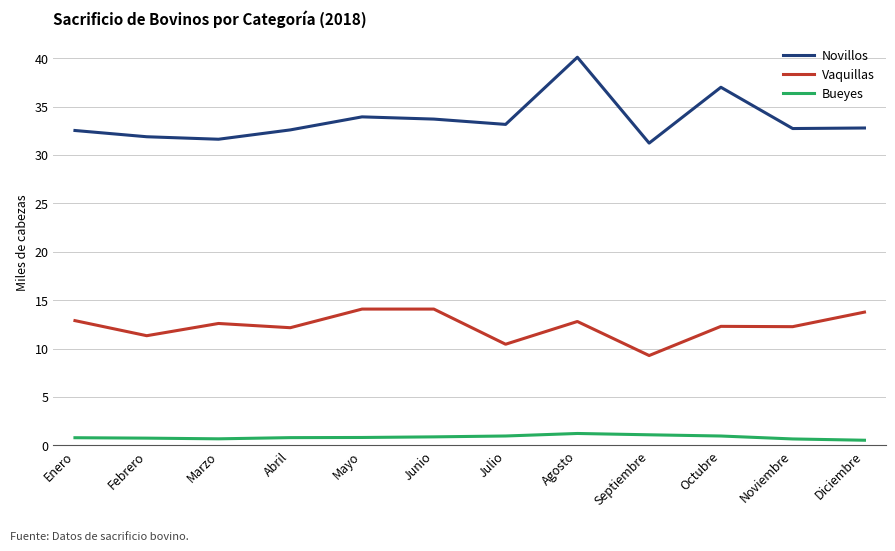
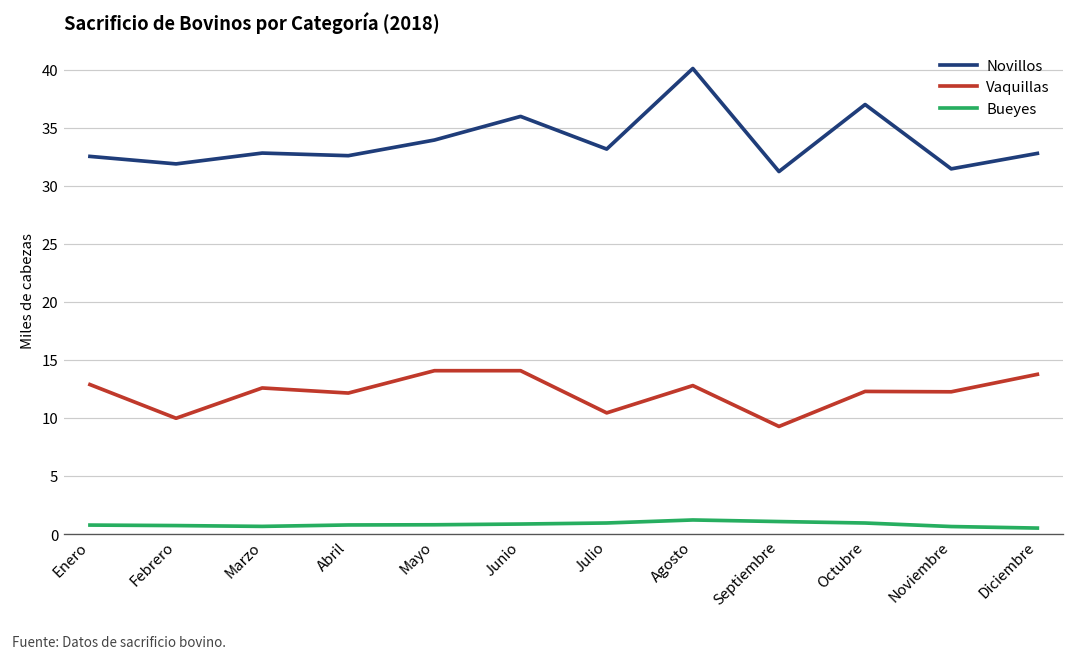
Vaquillas, Febrero: 11 -> 10
Novillos, Marzo: 32 -> 33
Novillos, Junio: 34 -> 36
Novillos, Noviembre: 33 -> 31
